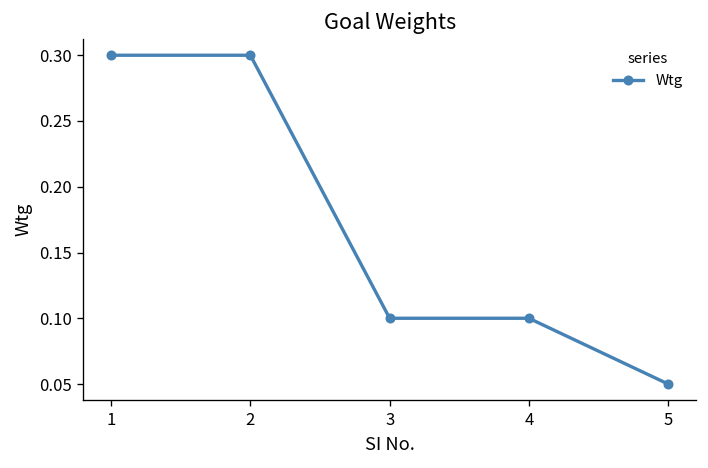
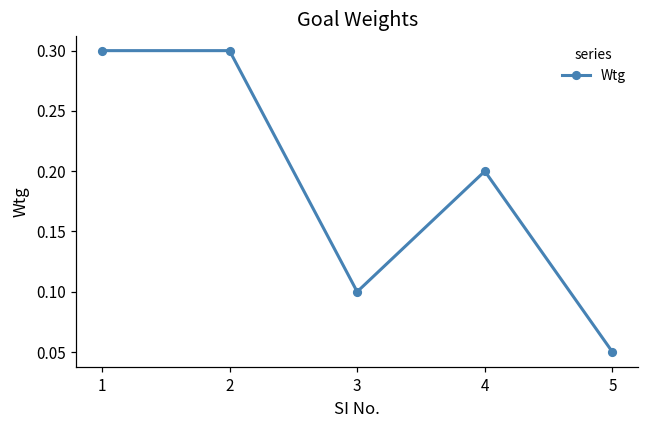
4: 0.1 -> 0.2
